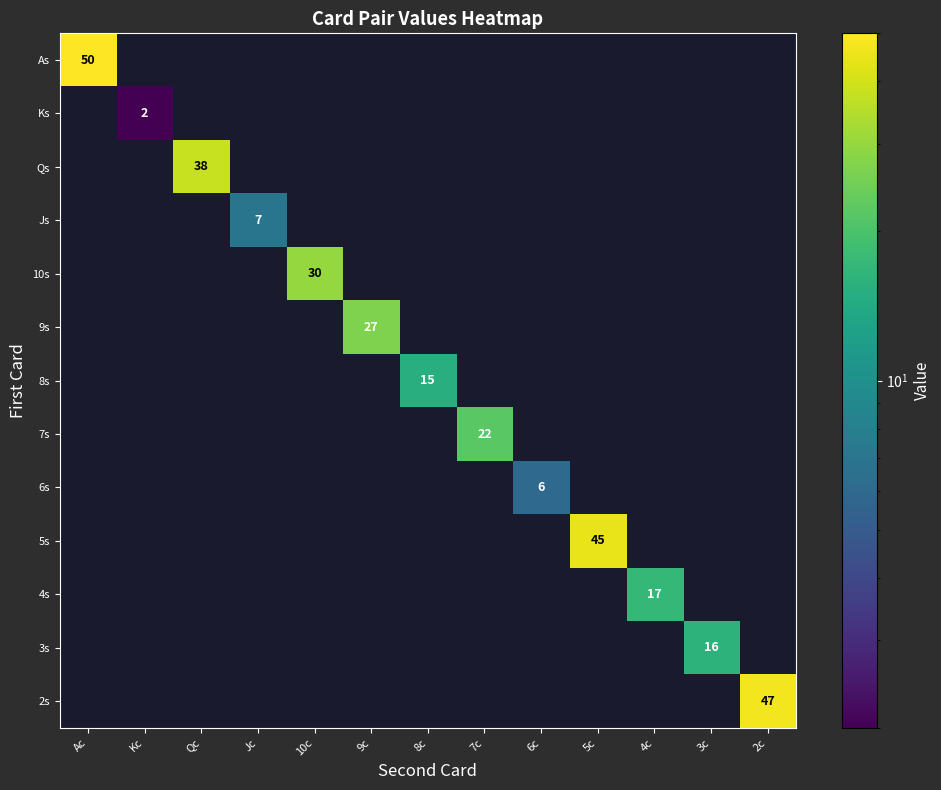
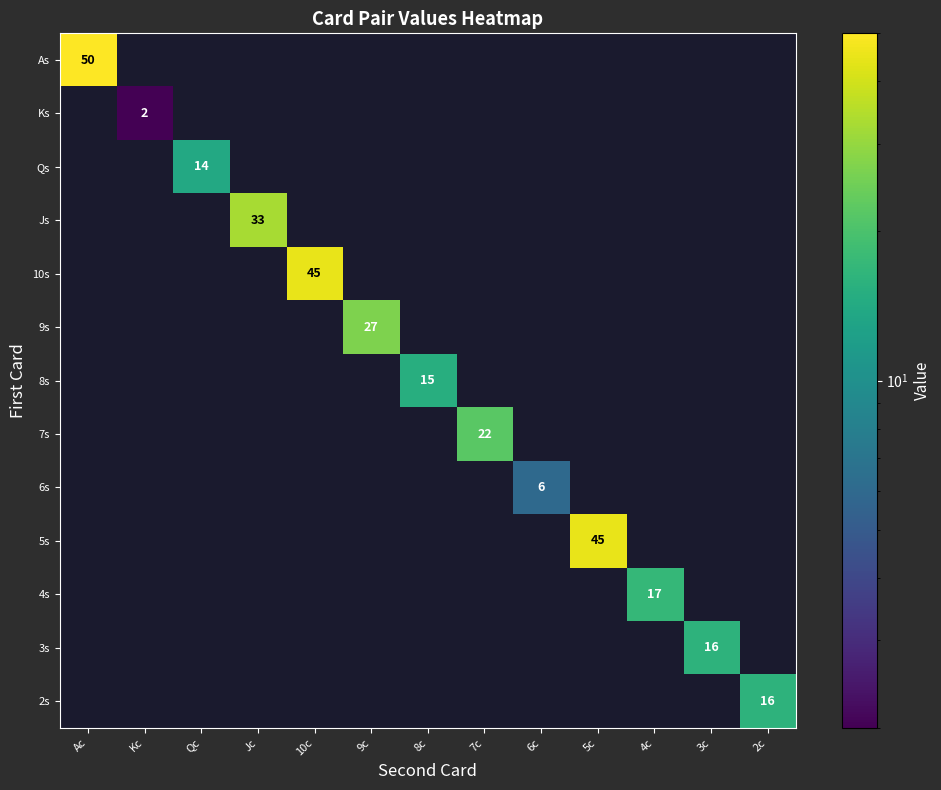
Qs, Qc: 38 -> 14
Js, Jc: 7 -> 33
10s, 10c: 30 -> 45
2s, 2c: 47 -> 16
